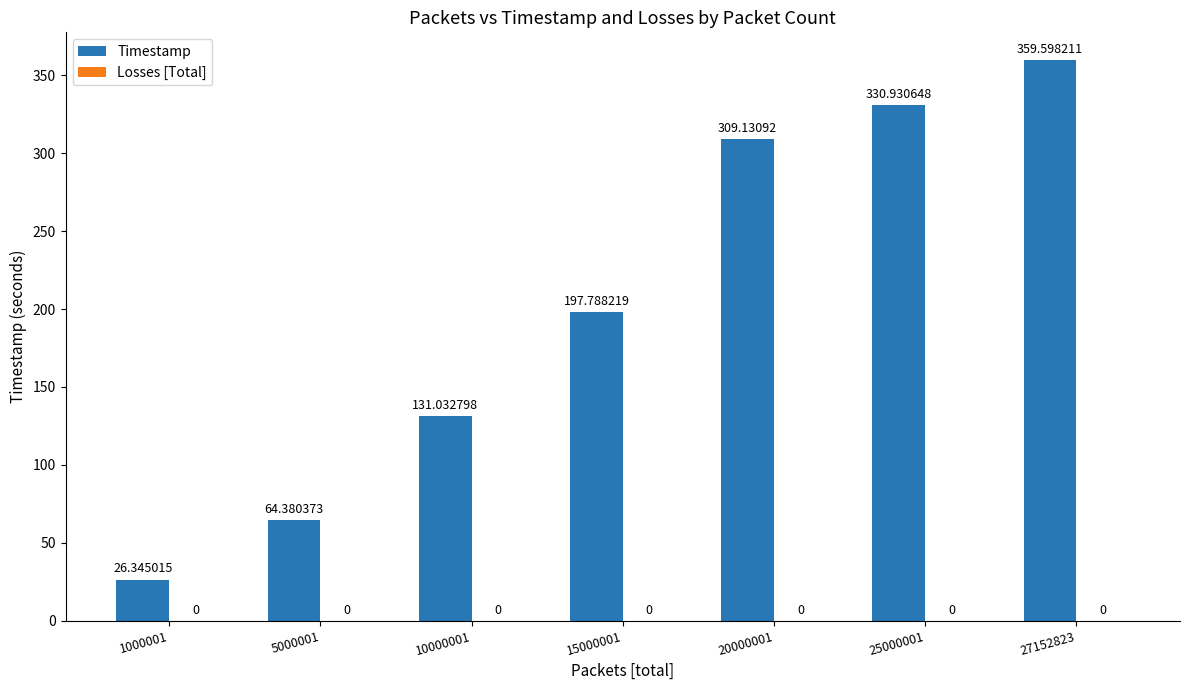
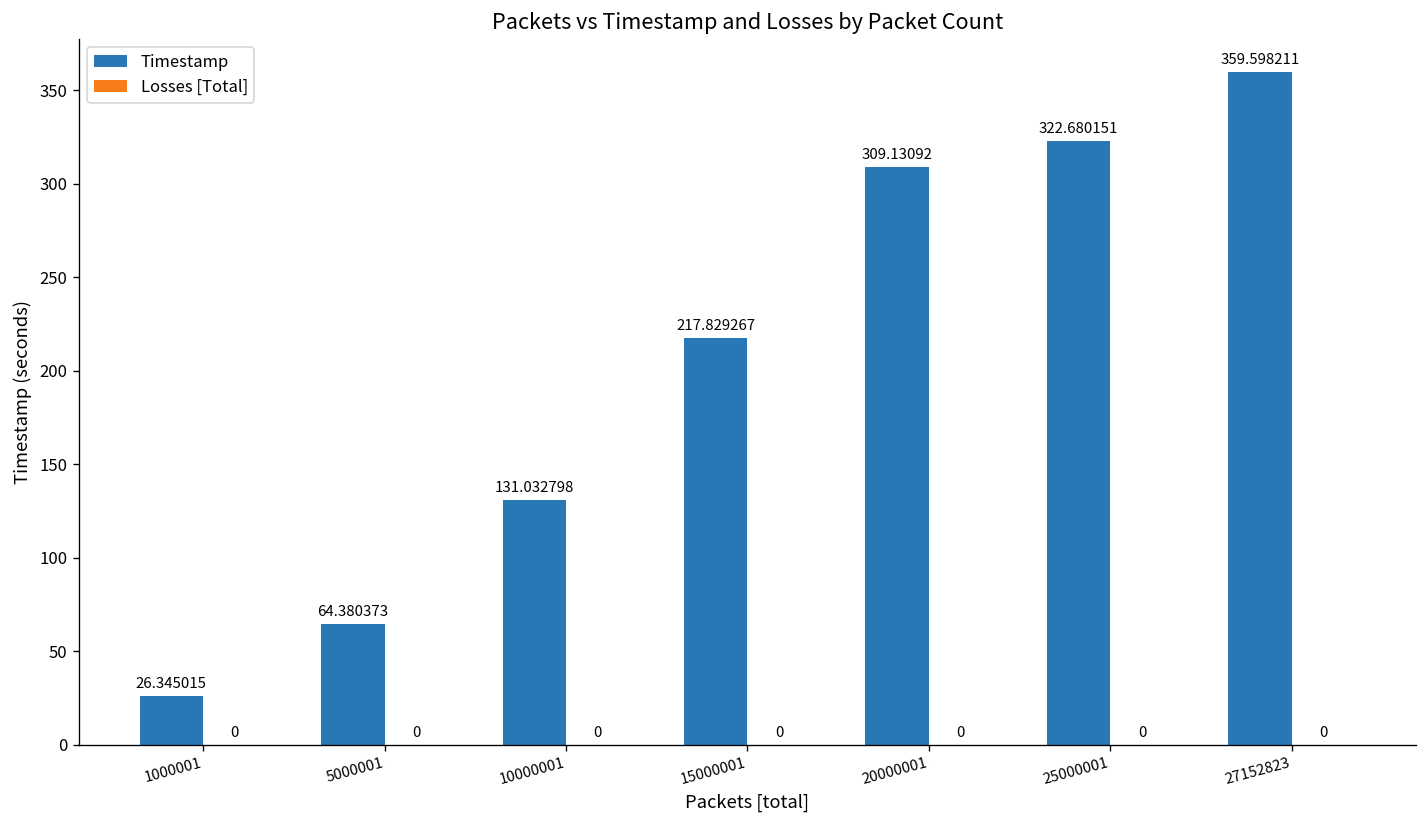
Timestamp, 15000001: 197.788219 -> 217.829267
Timestamp, 25000001: 330.930648 -> 322.680151
